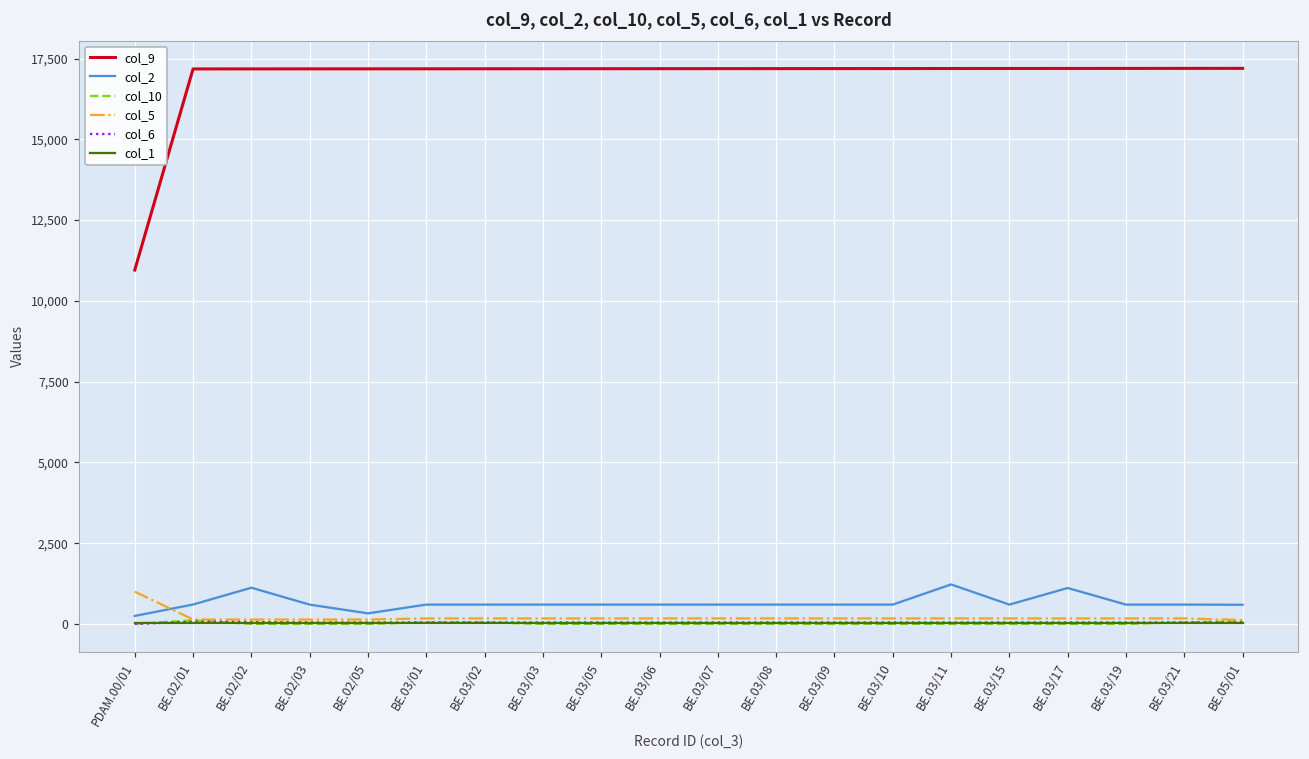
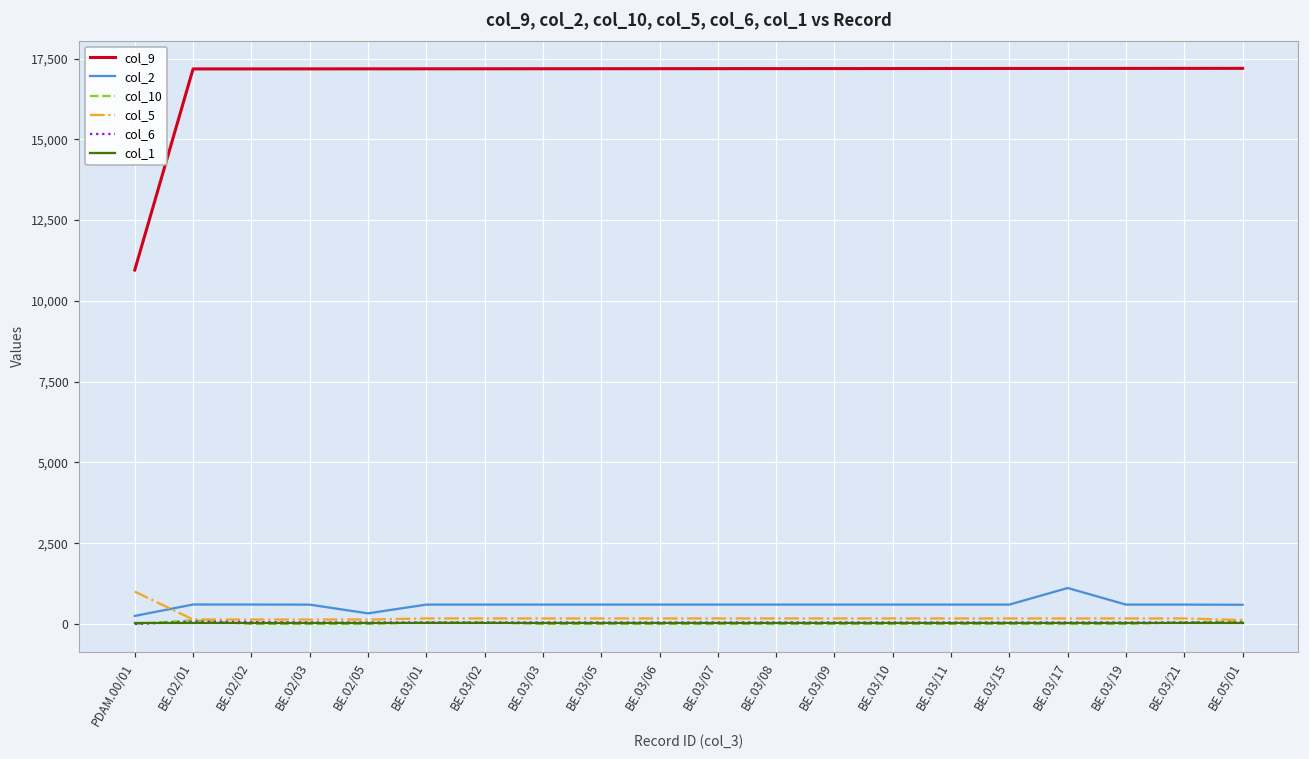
col_2, BE.02/02: 1,100 -> 600
col_2, BE.03/11: 1,200 -> 600
